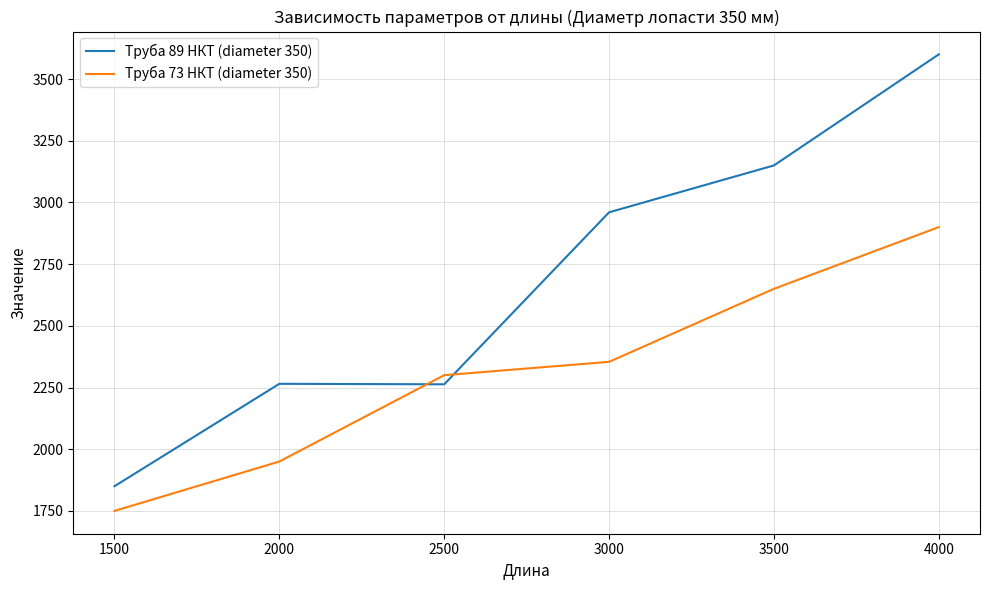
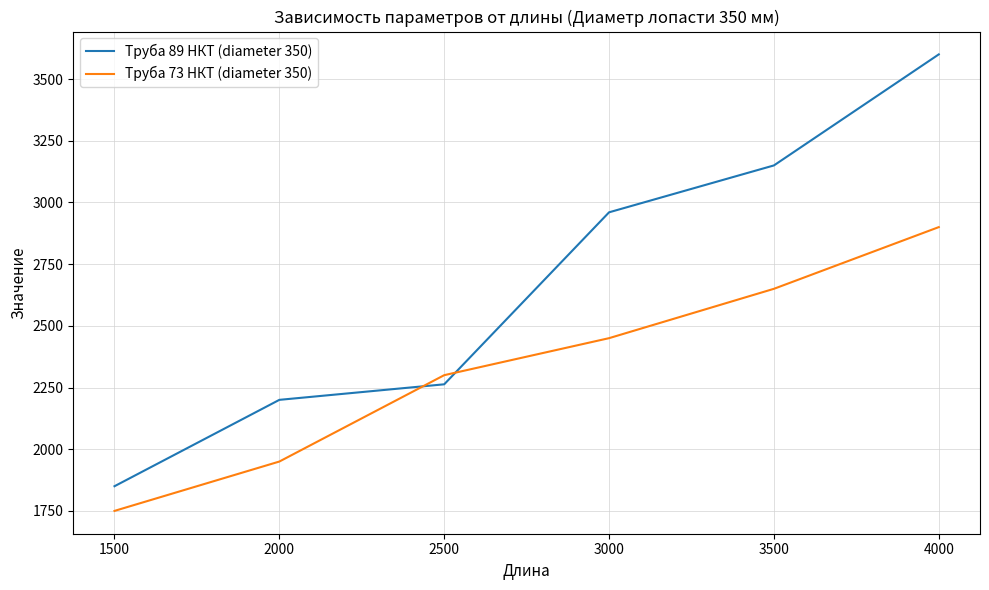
Труба 89 НКТ (diameter 350), 2000: 2270 -> 2200
Труба 73 НКТ (diameter 350), 3000: 2350 -> 2450
